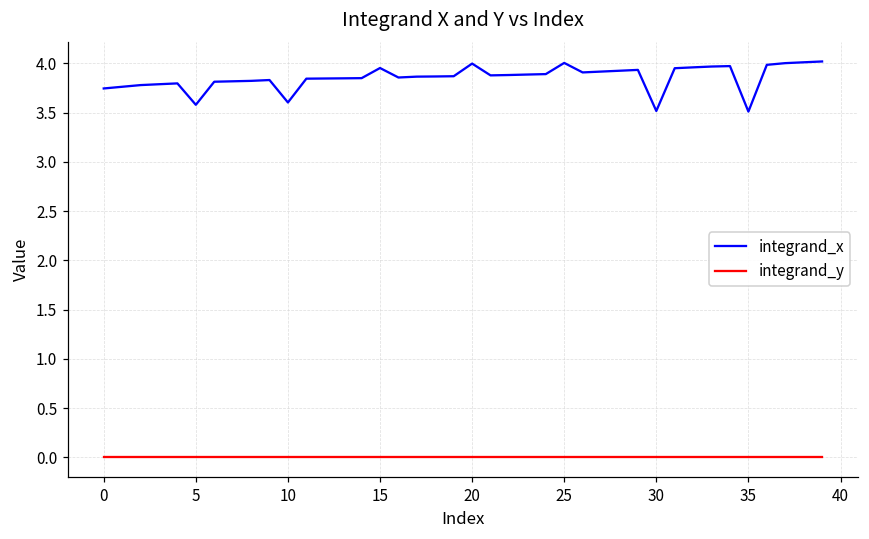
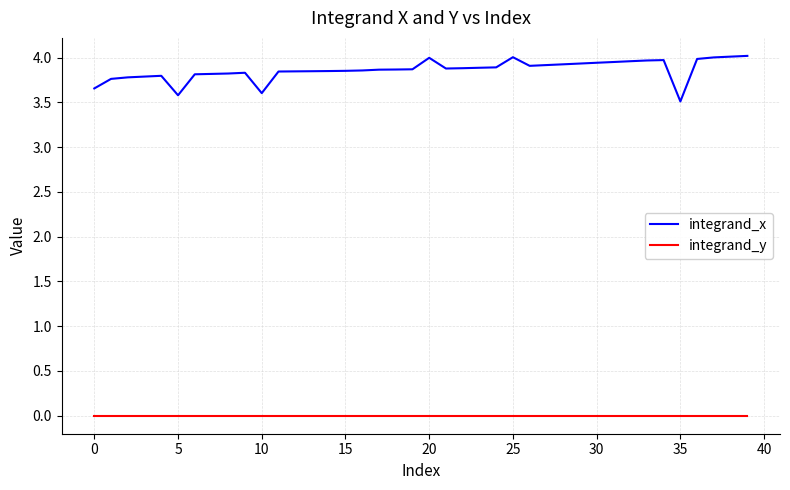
integrand_x, 0: 3.75 -> 3.66
integrand_x, 15: 4.0 -> 3.9
integrand_x, 30: 3.5 -> 3.9
